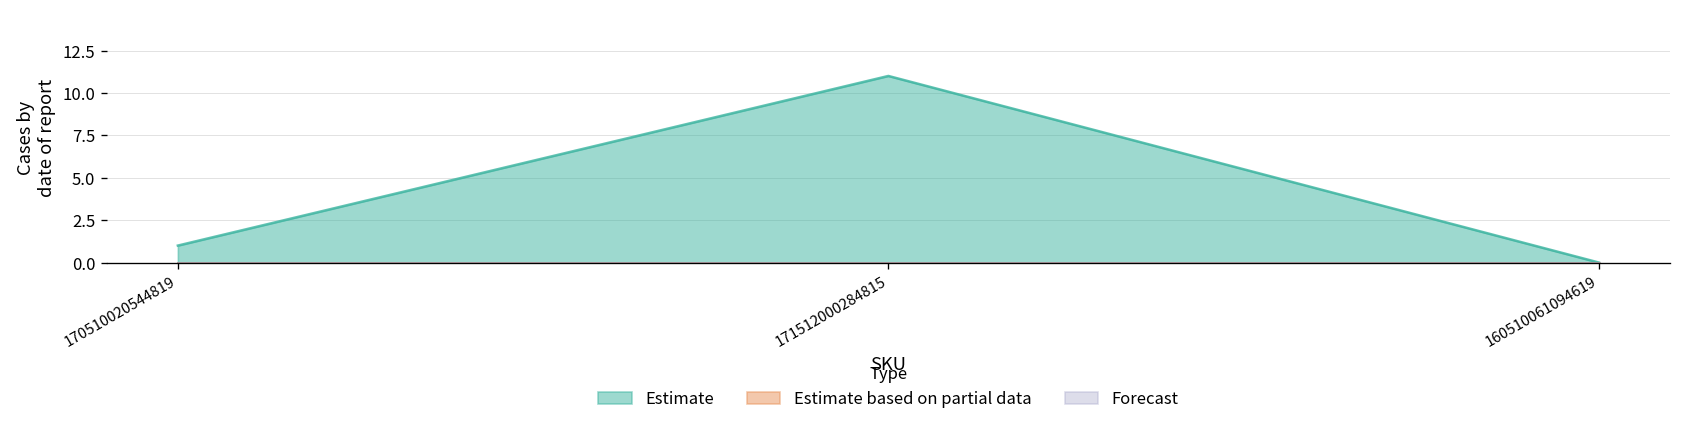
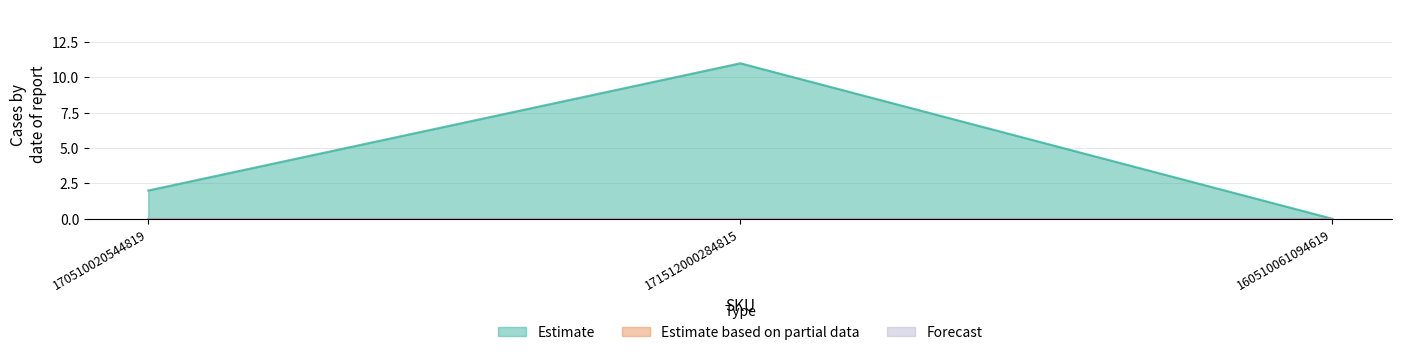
Estimate, 170510020544819: 1 -> 2
